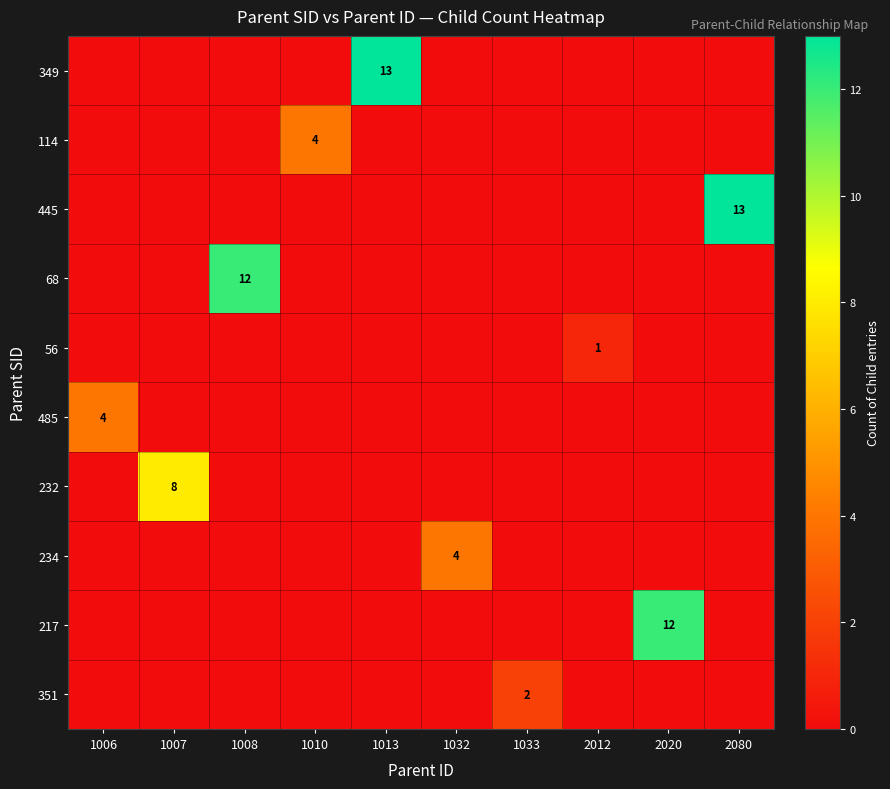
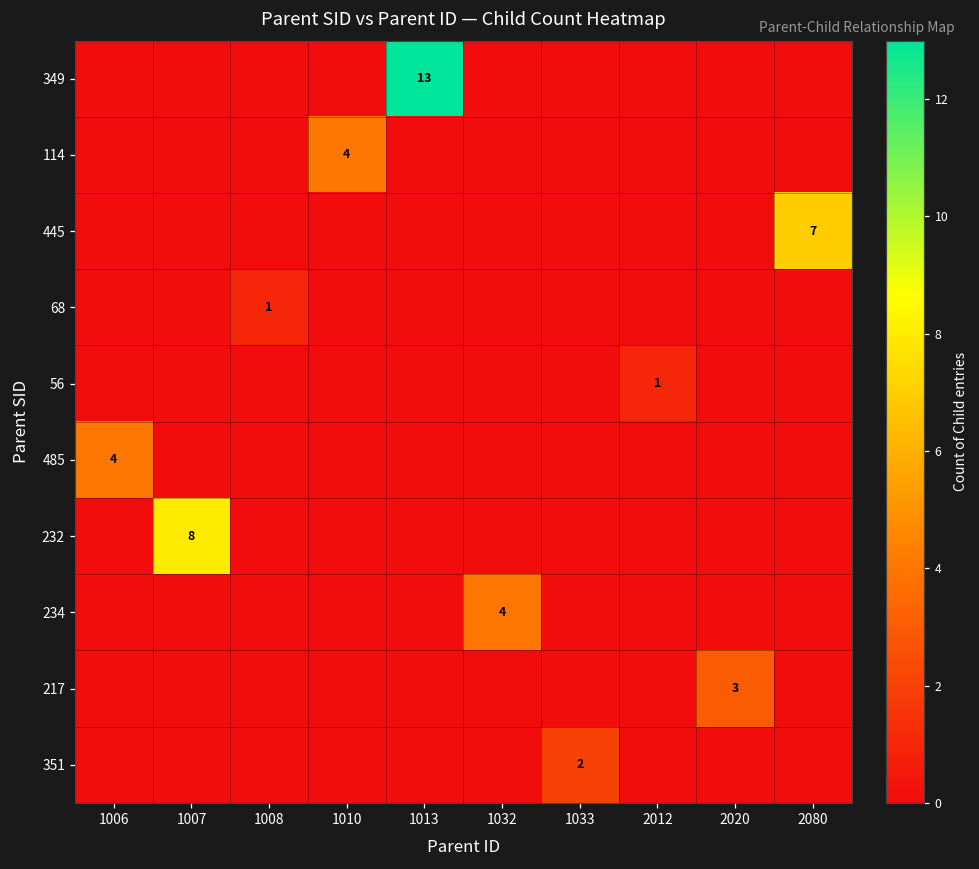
445, 2080: 13 -> 7
68, 1008: 12 -> 1
217, 2020: 12 -> 3
